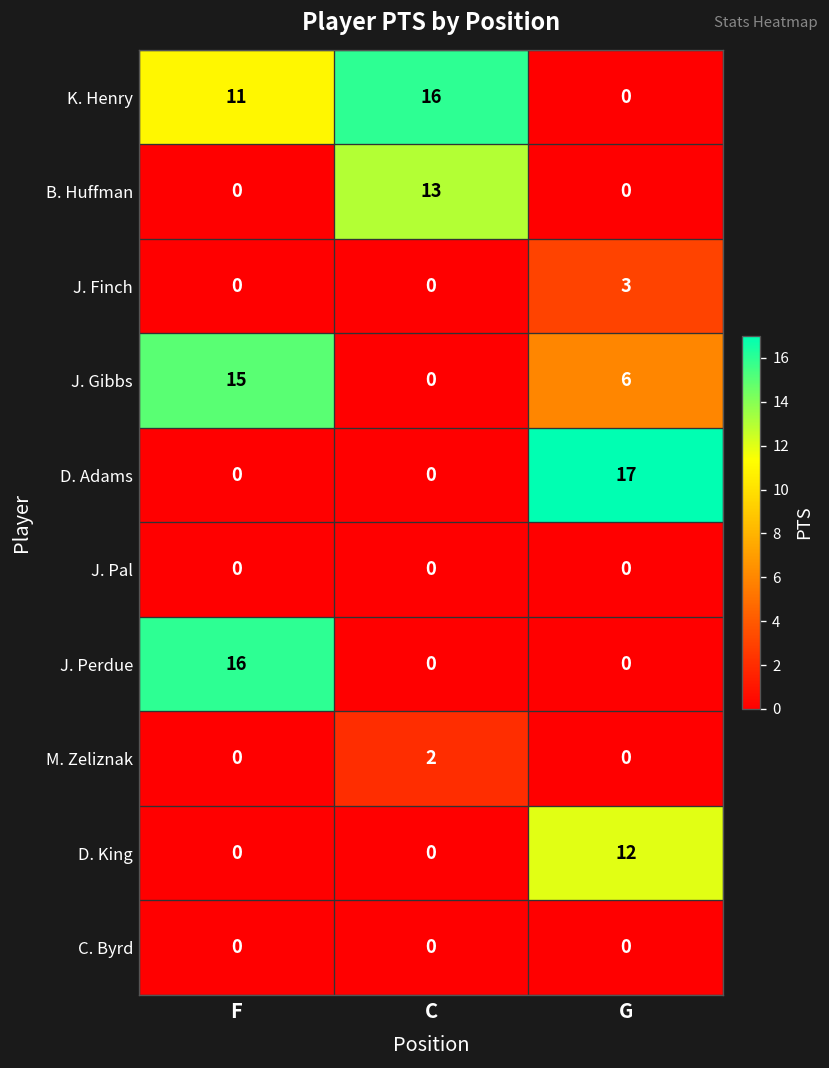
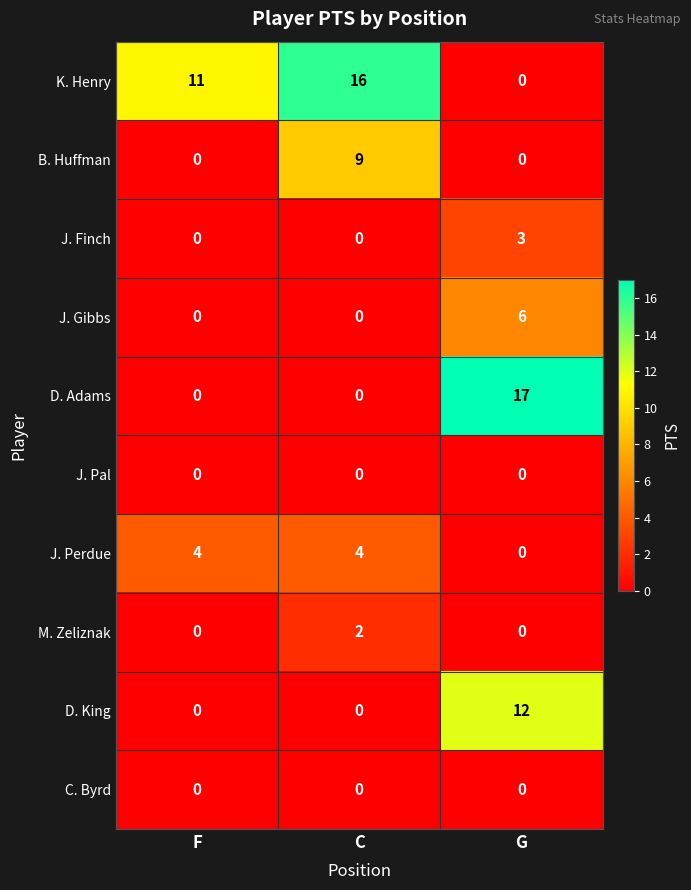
B. Huffman, C: 13 -> 9
J. Gibbs, F: 15 -> 0
J. Perdue, F: 16 -> 4
J. Perdue, C: 0 -> 4
